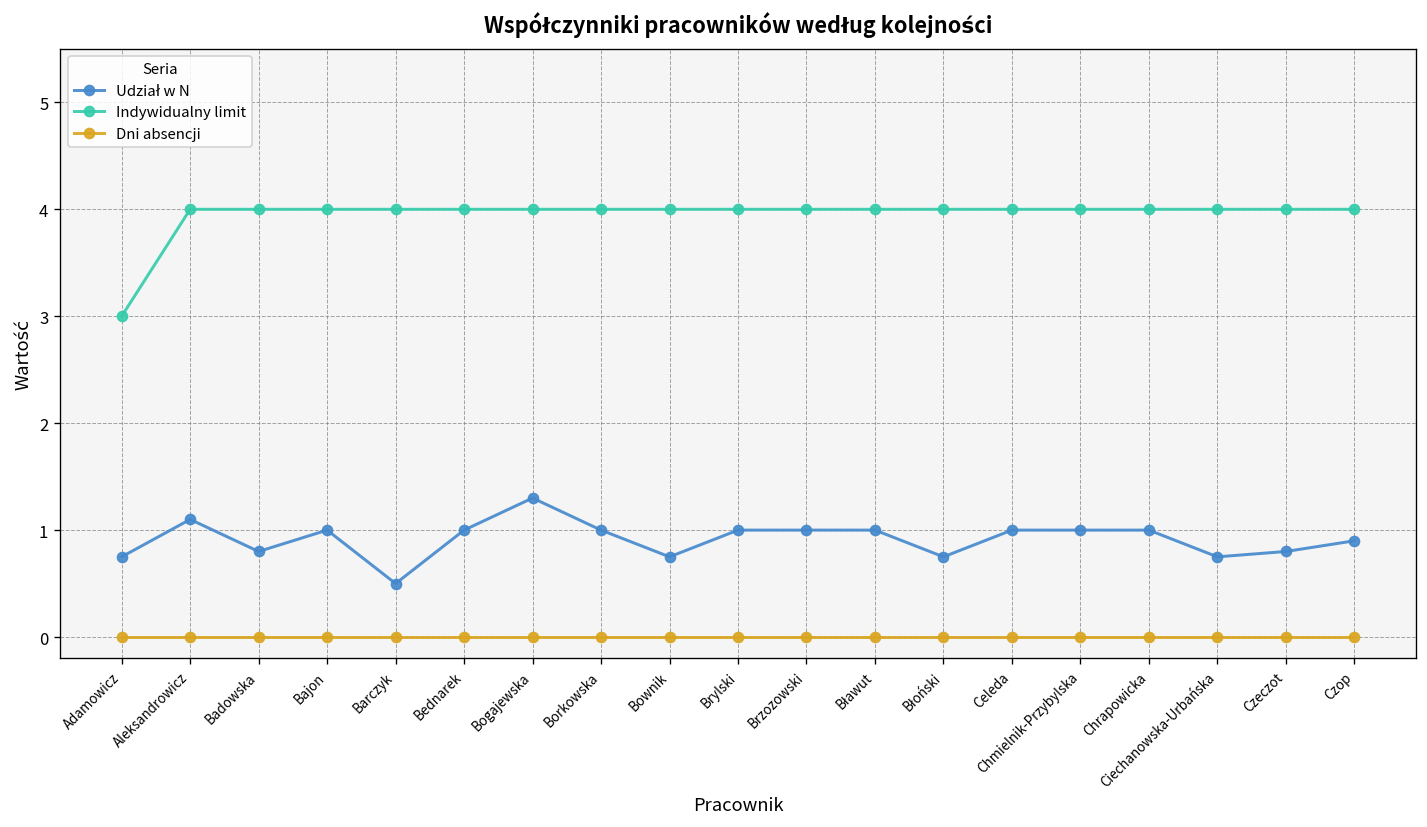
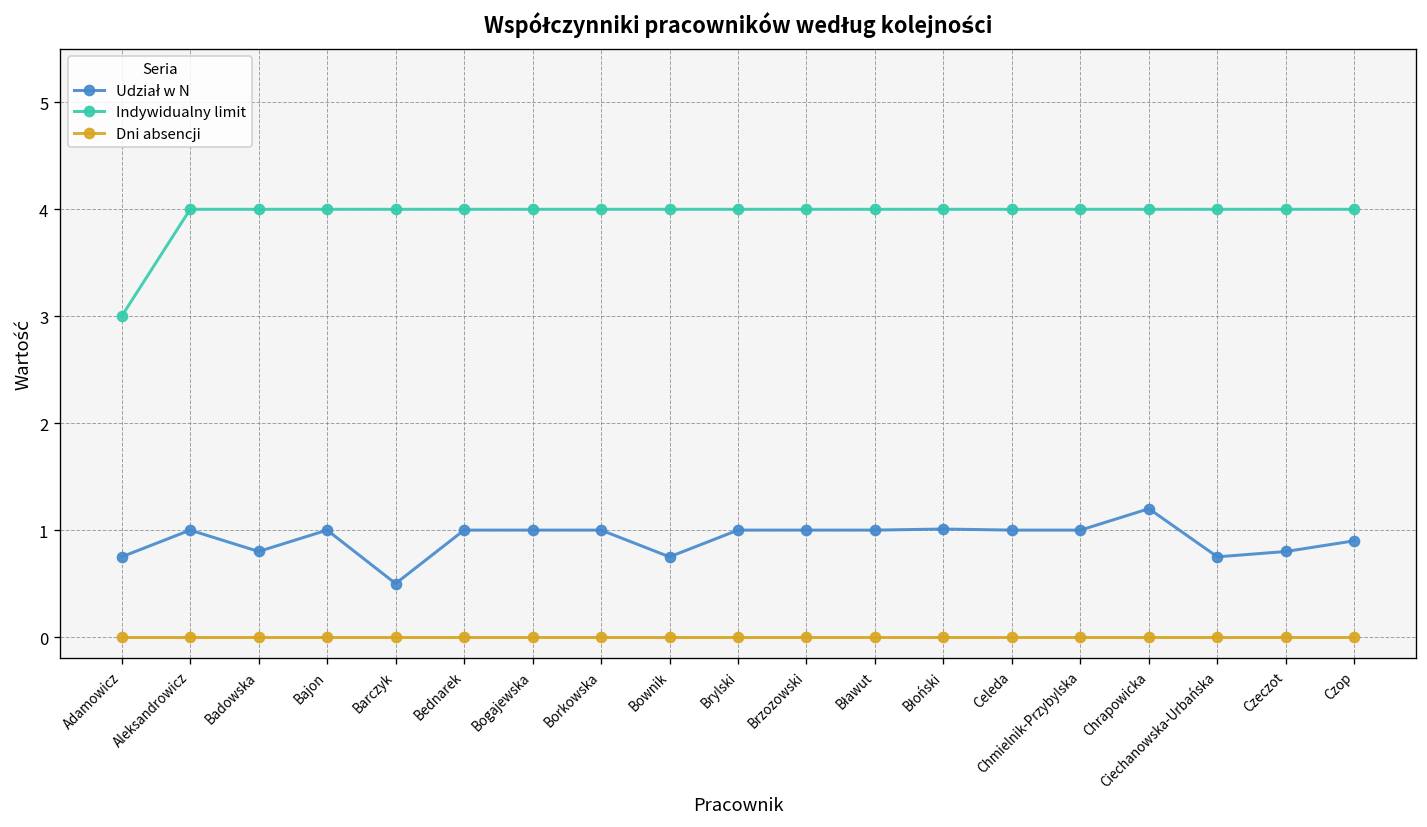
Udział w N, Aleksandrowicz: 1.1 -> 1.0
Udział w N, Bogajewska: 1.3 -> 1.0
Udział w N, Błoński: 0.8 -> 1.0
Udział w N, Chrapowicka: 1.0 -> 1.2
